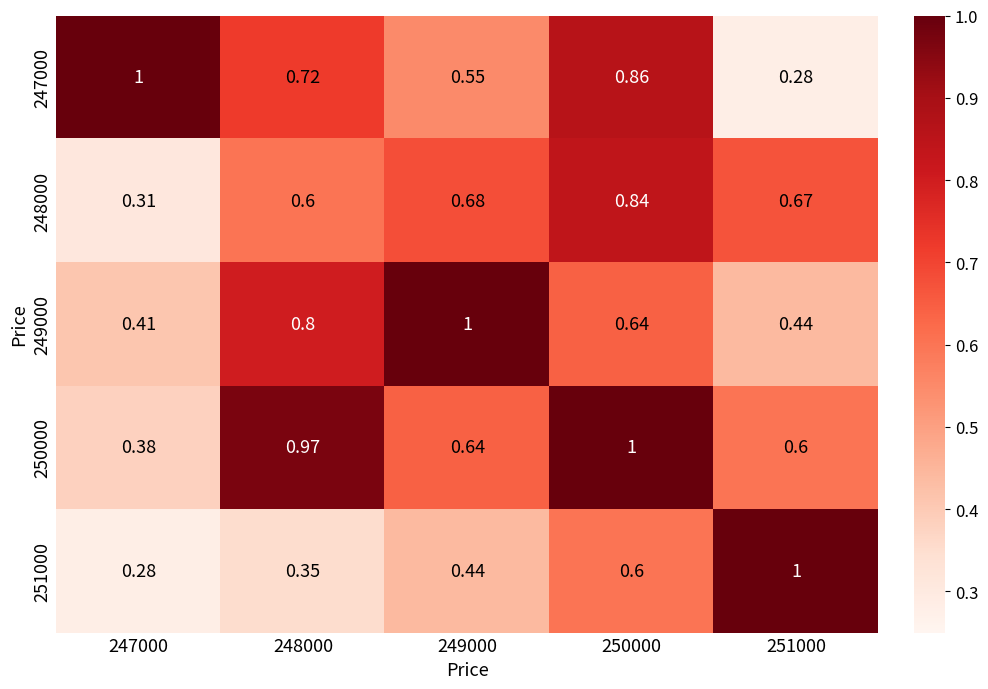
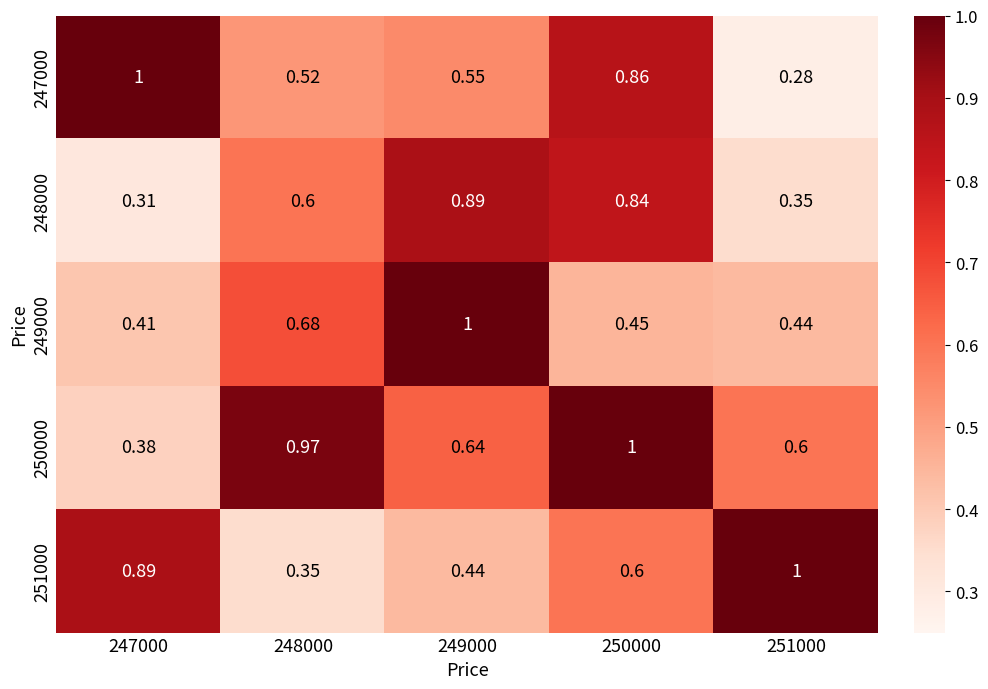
247000, 248000: 0.72 -> 0.52
248000, 249000: 0.68 -> 0.89
248000, 251000: 0.67 -> 0.35
249000, 248000: 0.8 -> 0.68
249000, 250000: 0.64 -> 0.45
251000, 247000: 0.28 -> 0.89
